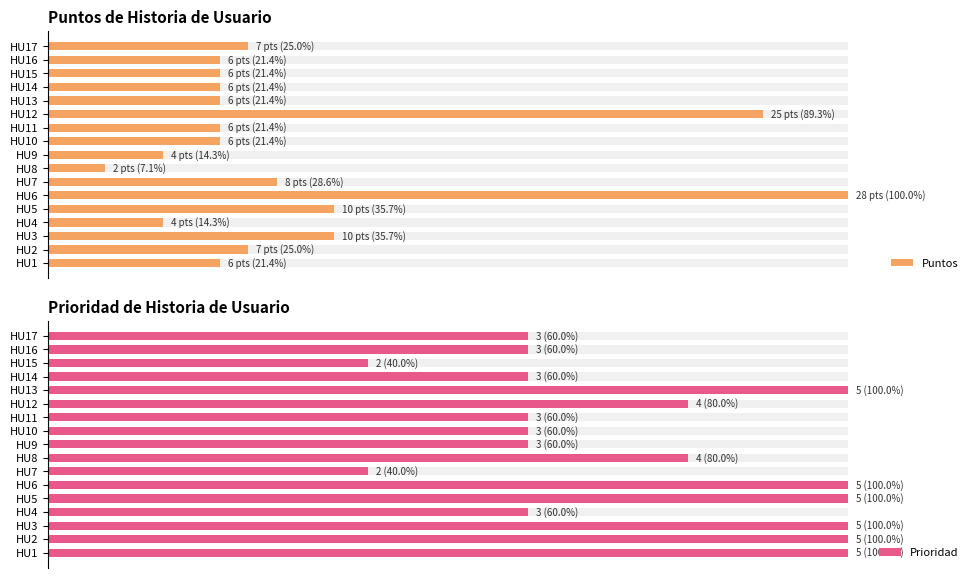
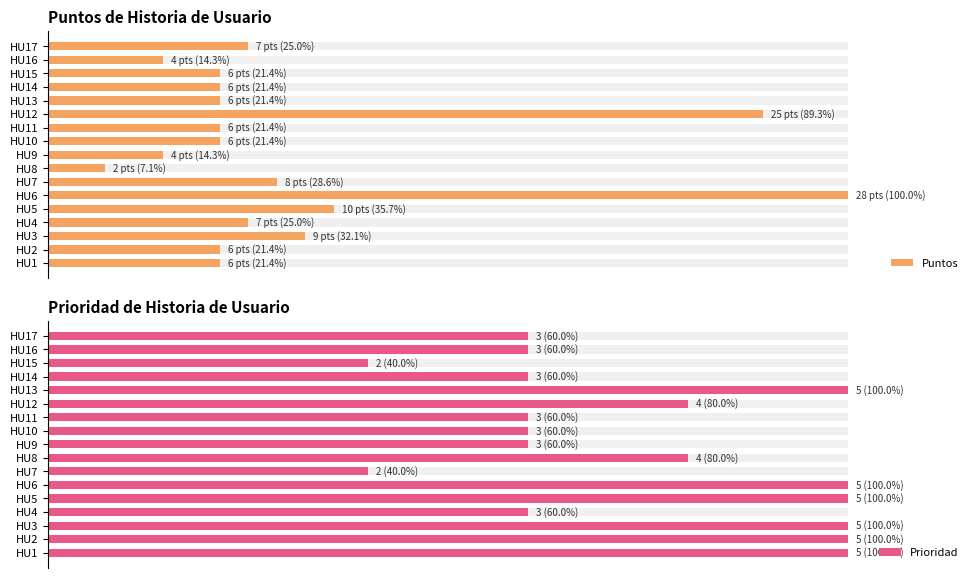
Puntos de Historia de Usuario, Puntos, HU16: 6 pts (21.4%) -> 4 pts (14.3%)
Puntos de Historia de Usuario, Puntos, HU4: 4 pts (14.3%) -> 7 pts (25.0%)
Puntos de Historia de Usuario, Puntos, HU3: 10 pts (35.7%) -> 9 pts (32.1%)
Puntos de Historia de Usuario, Puntos, HU2: 7 pts (25.0%) -> 6 pts (21.4%)
